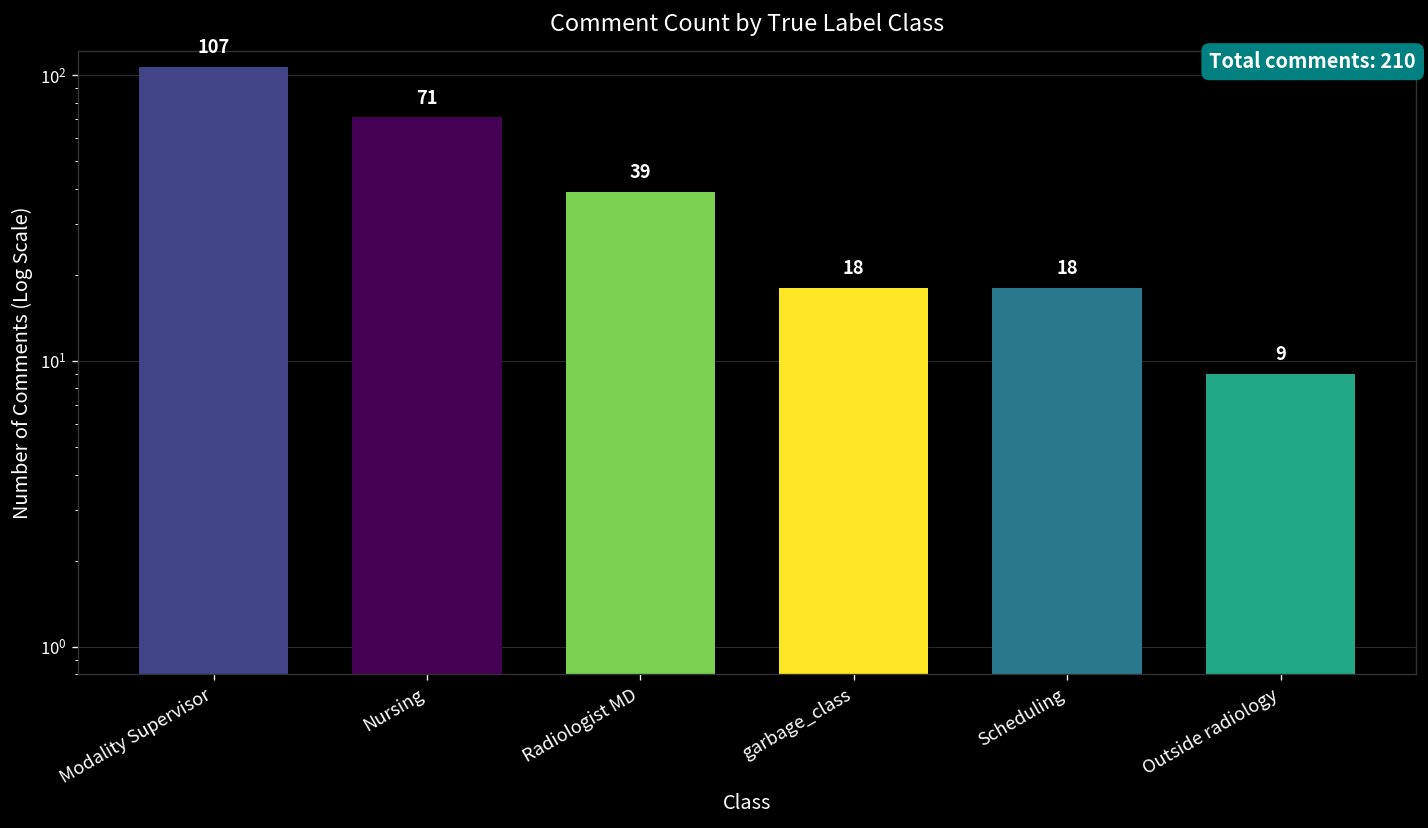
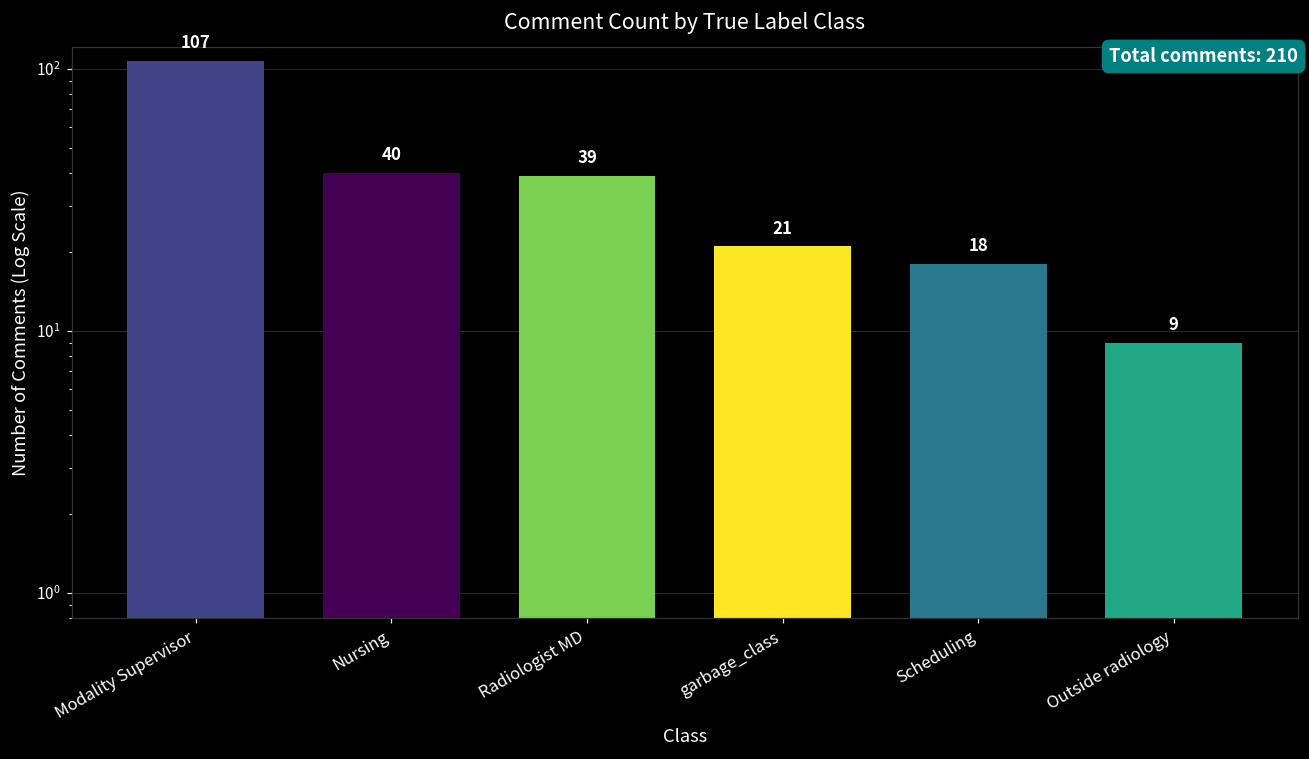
Nursing: 71 -> 40
garbage_class: 18 -> 21
